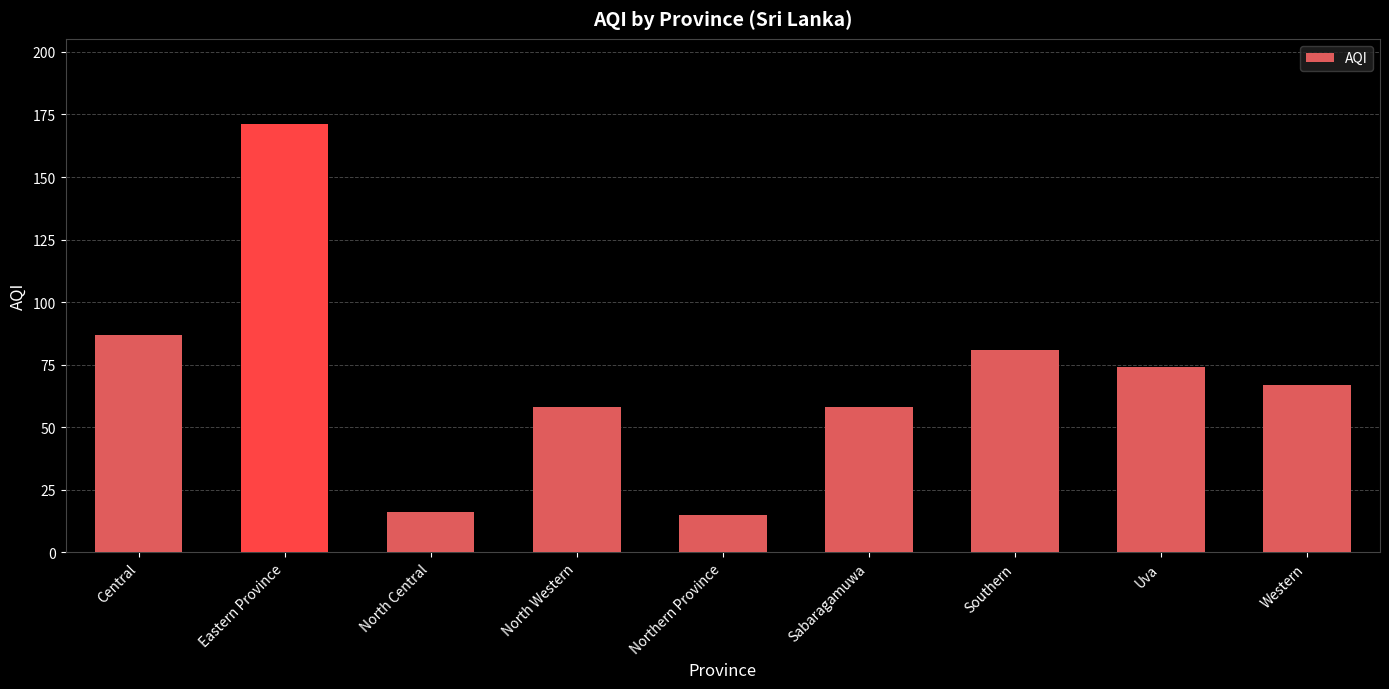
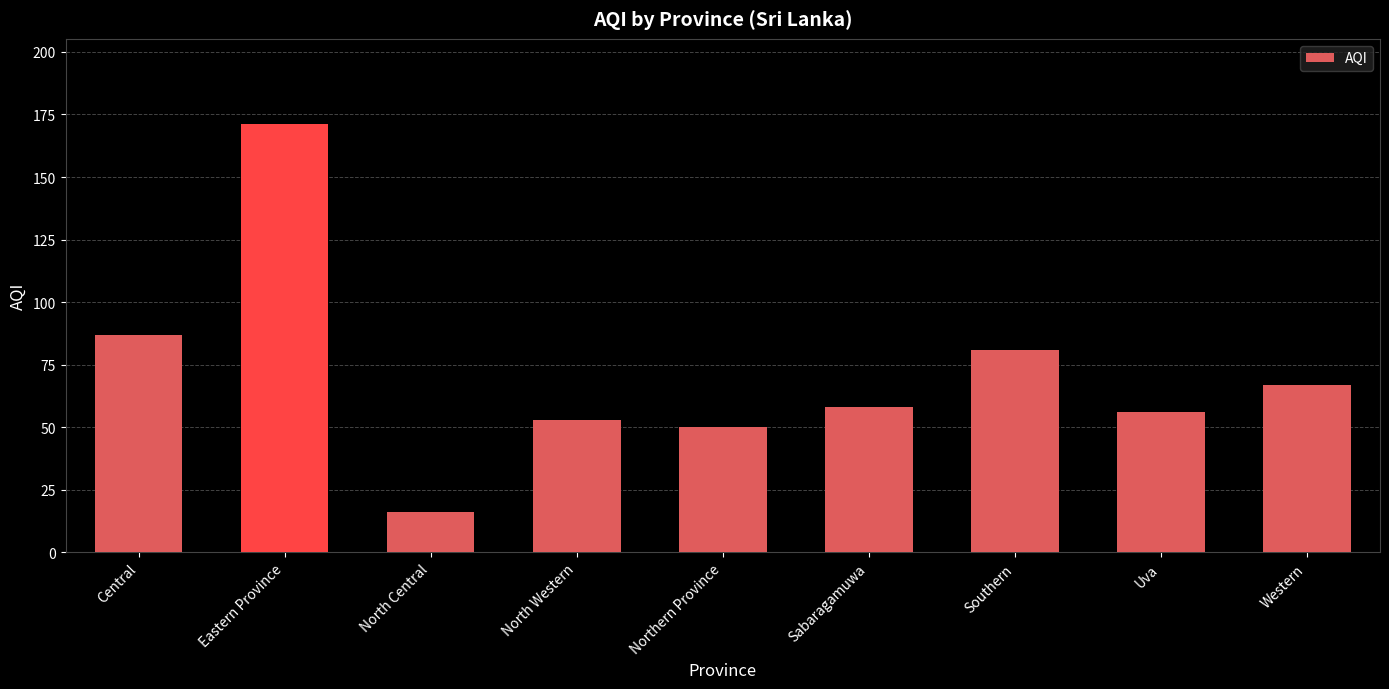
North Western: 58 -> 53
Northern Province: 15 -> 50
Uva: 74 -> 56
